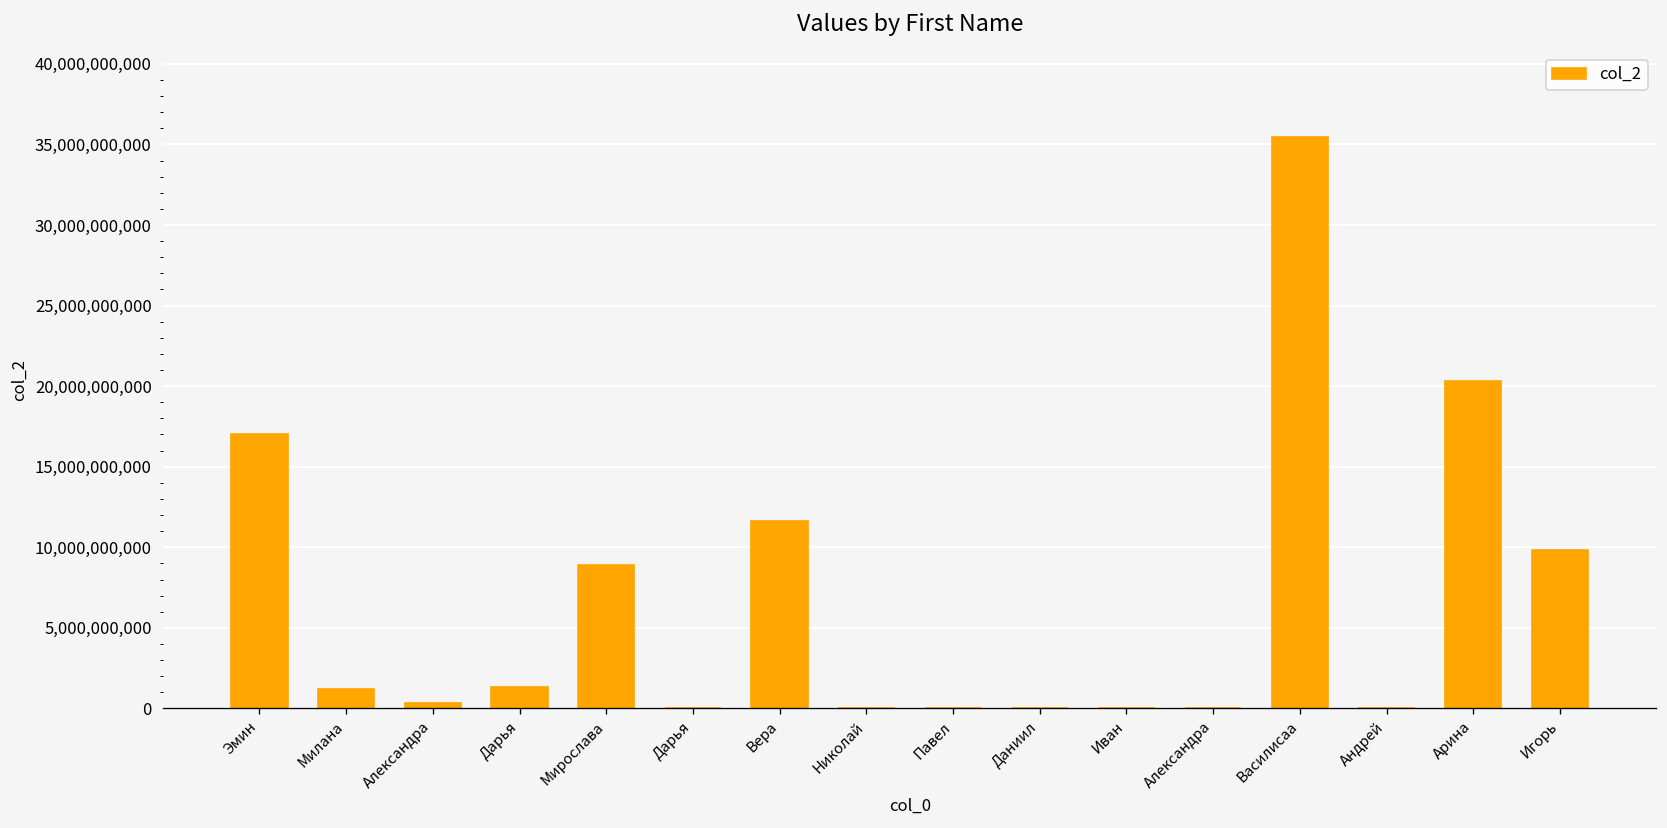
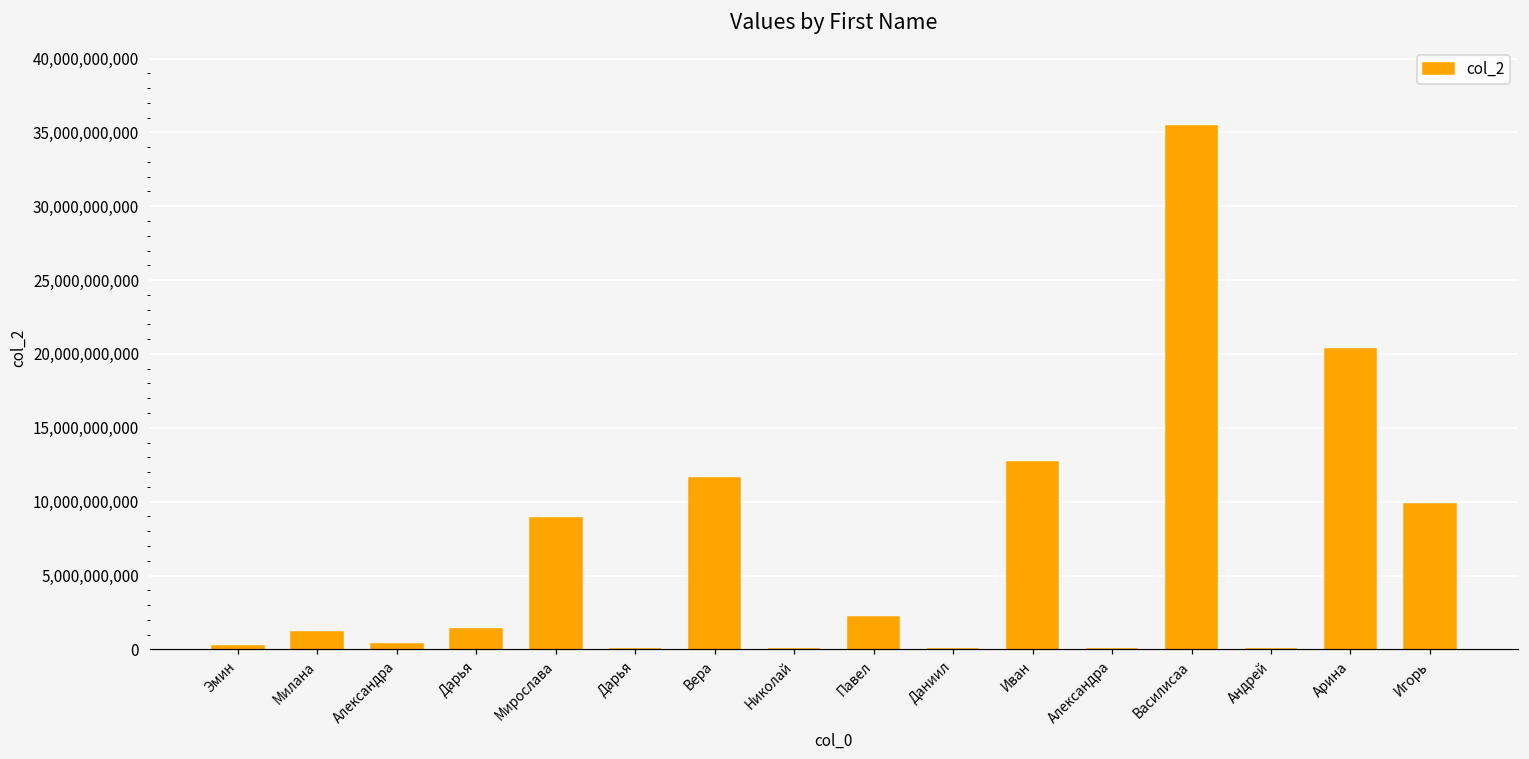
Эмин: 17,000,000,000 -> 300,000,000
Павел: 0 -> 2,200,000,000
Иван: 0 -> 12,700,000,000
